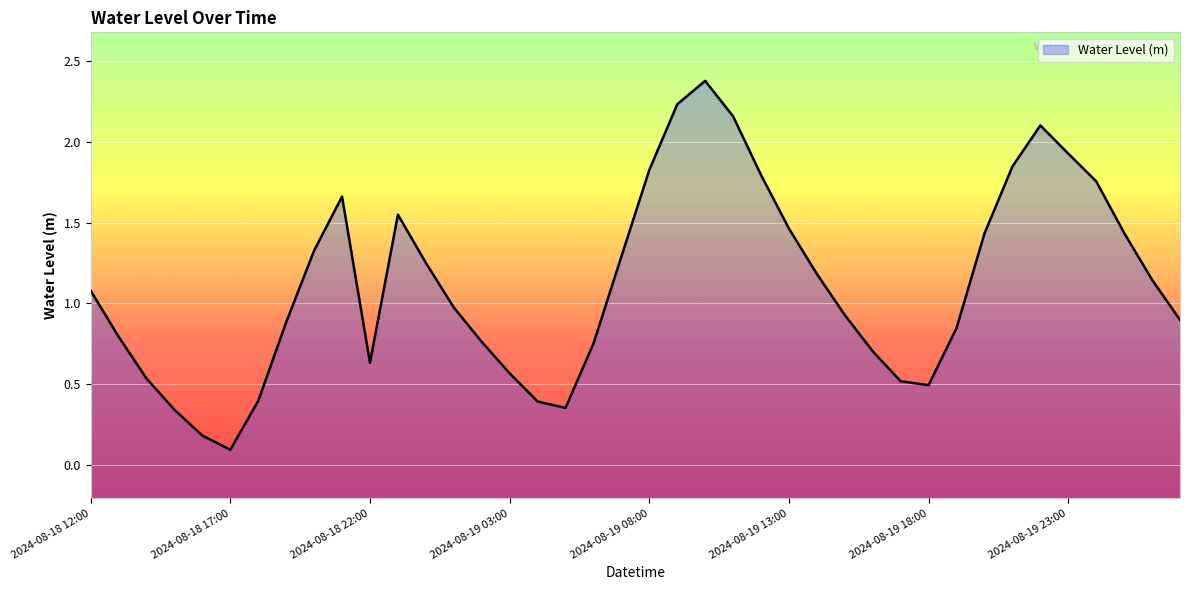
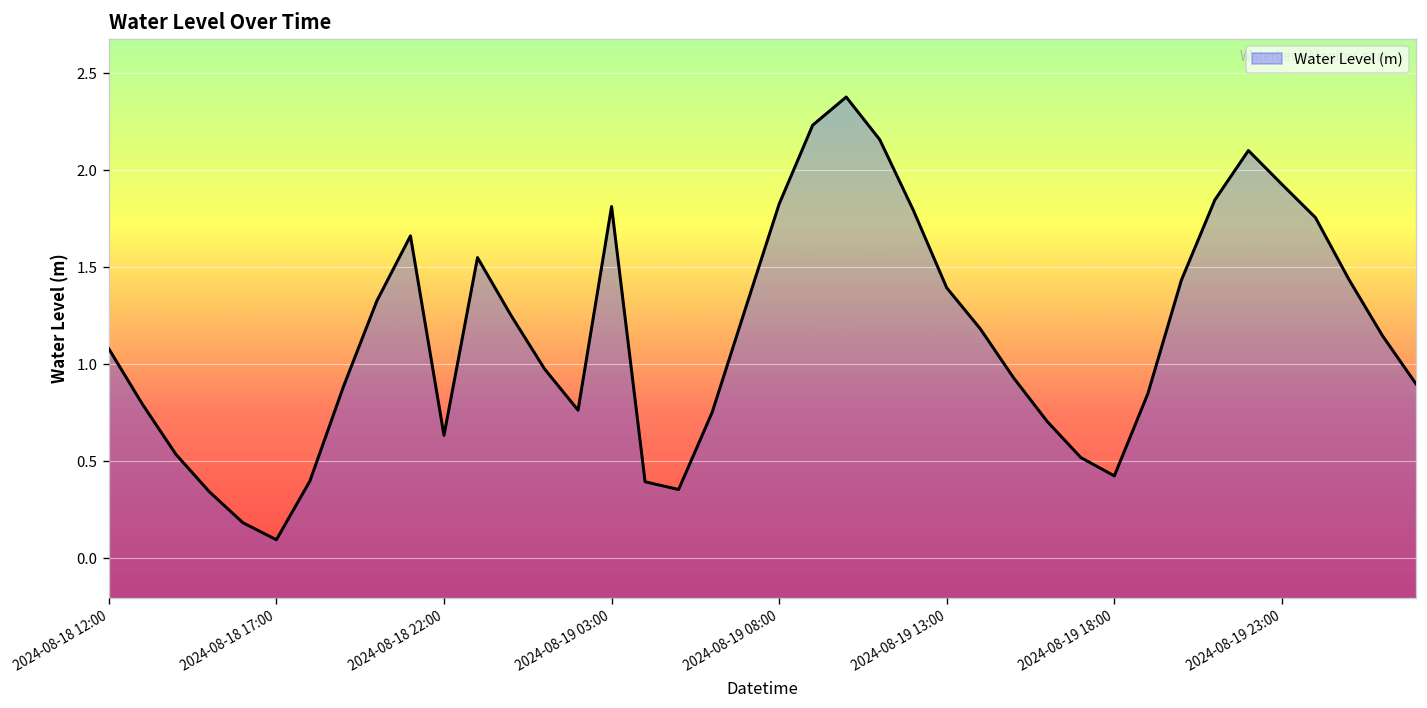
2024-08-19 03:00: 0.57 -> 1.81
2024-08-19 13:00: 1.46 -> 1.39
2024-08-19 18:00: 0.50 -> 0.42
